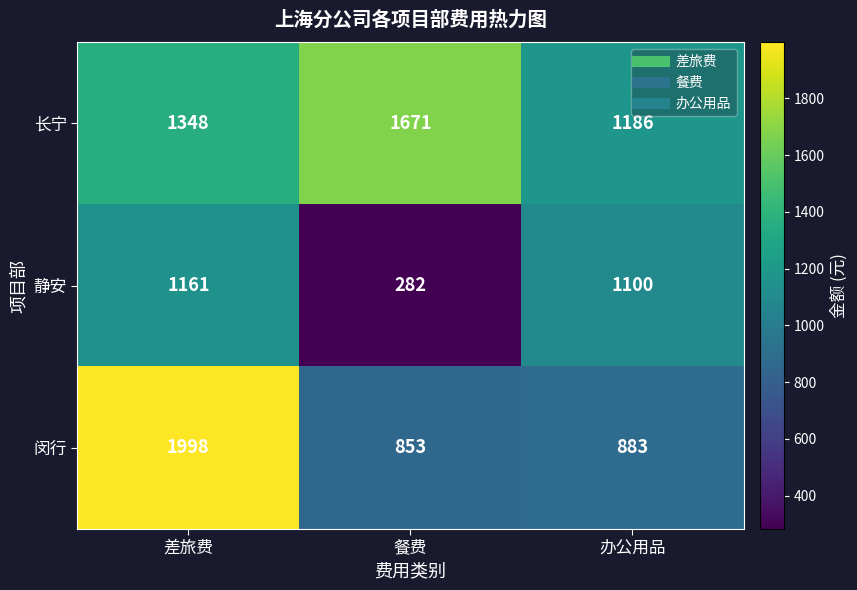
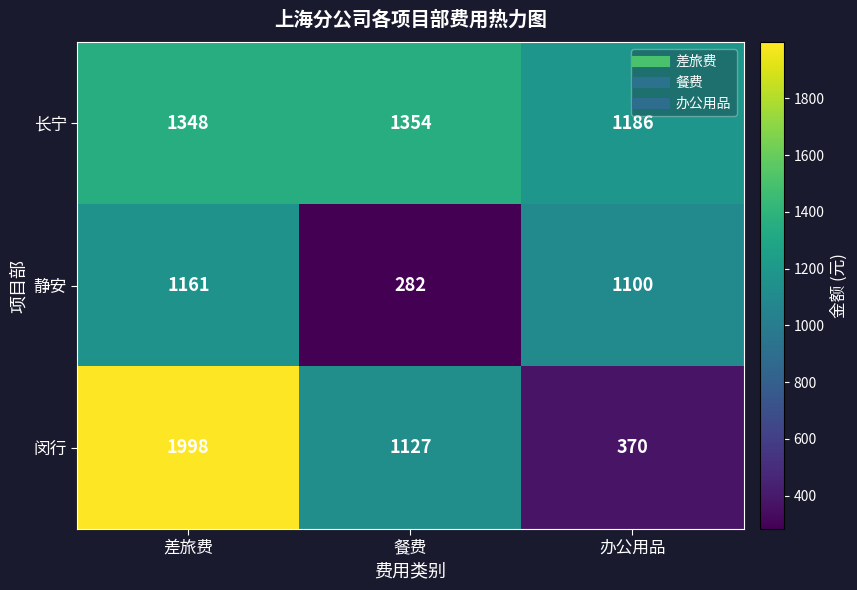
长宁, 餐费: 1671 -> 1354
闵行, 餐费: 853 -> 1127
闵行, 办公用品: 883 -> 370
